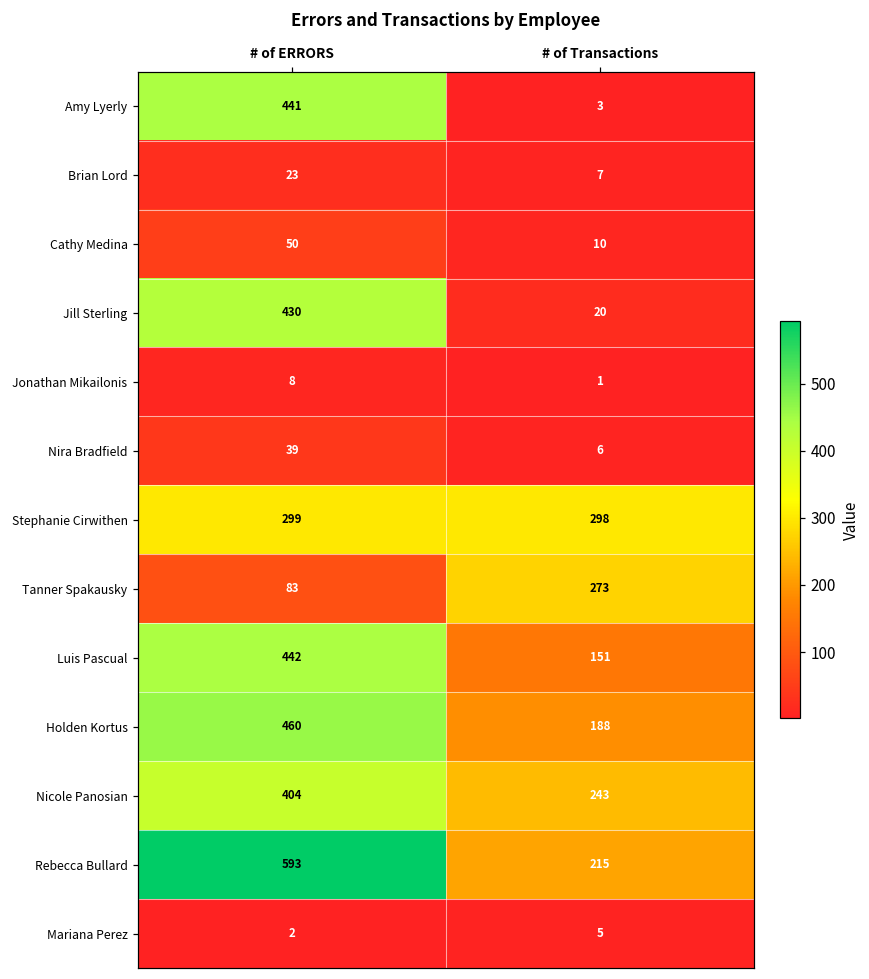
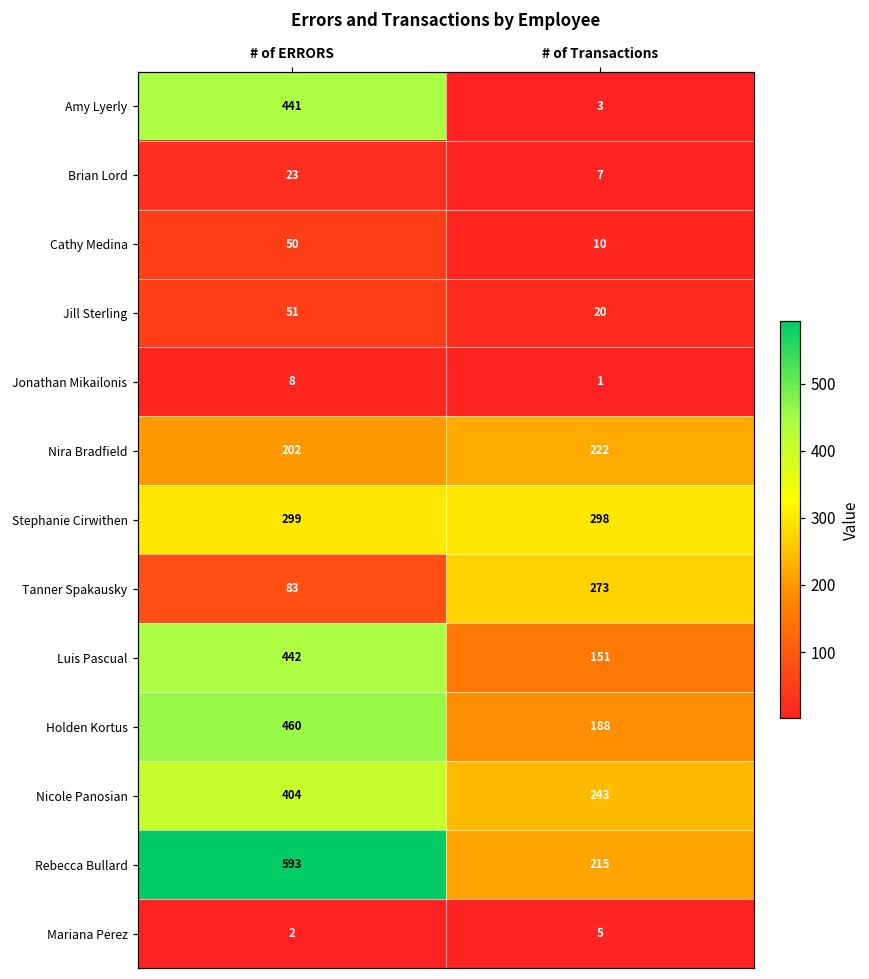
Jill Sterling, # of ERRORS: 430 -> 51
Nira Bradfield, # of ERRORS: 39 -> 202
Nira Bradfield, # of Transactions: 6 -> 222
